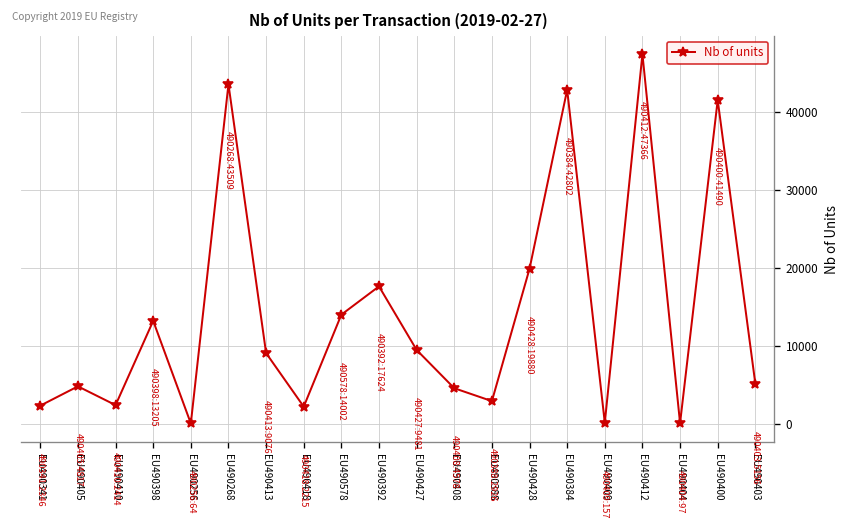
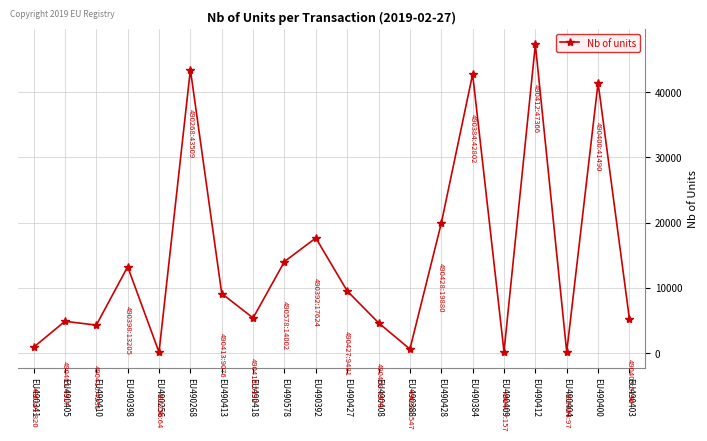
EU490341: 2346 -> 820
EU490410: 2414 -> 4231
EU490418: 2215 -> 5332
EU490388: 2926 -> 547
